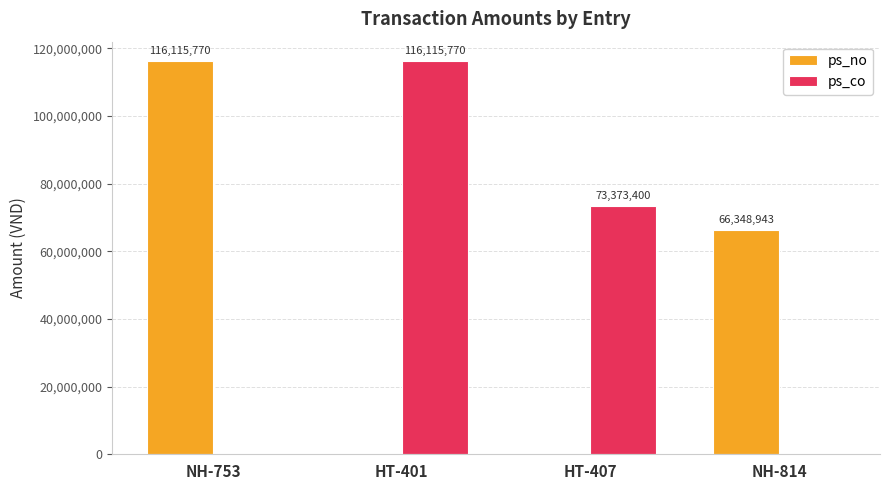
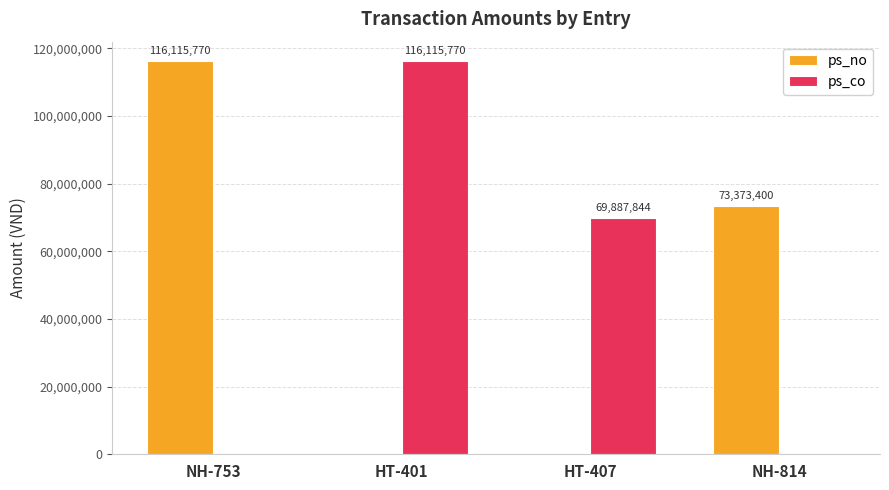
ps_co, HT-407: 73,373,400 -> 69,887,844
ps_no, NH-814: 66,348,943 -> 73,373,400
